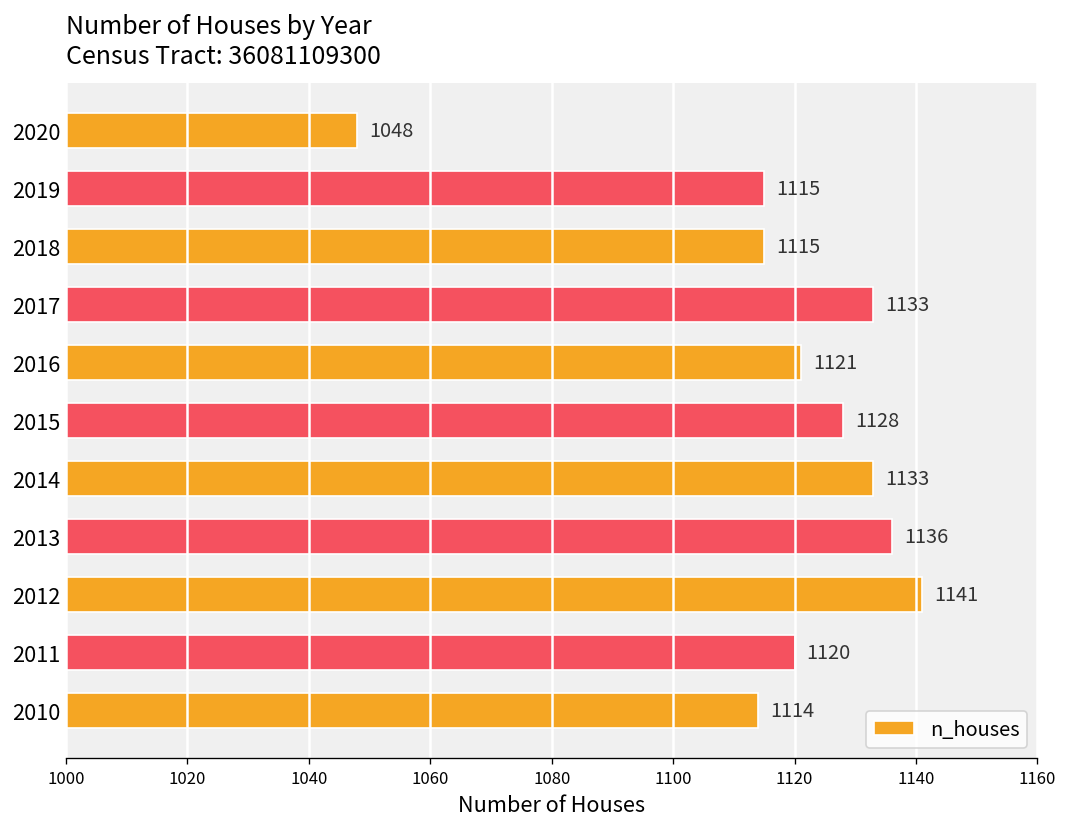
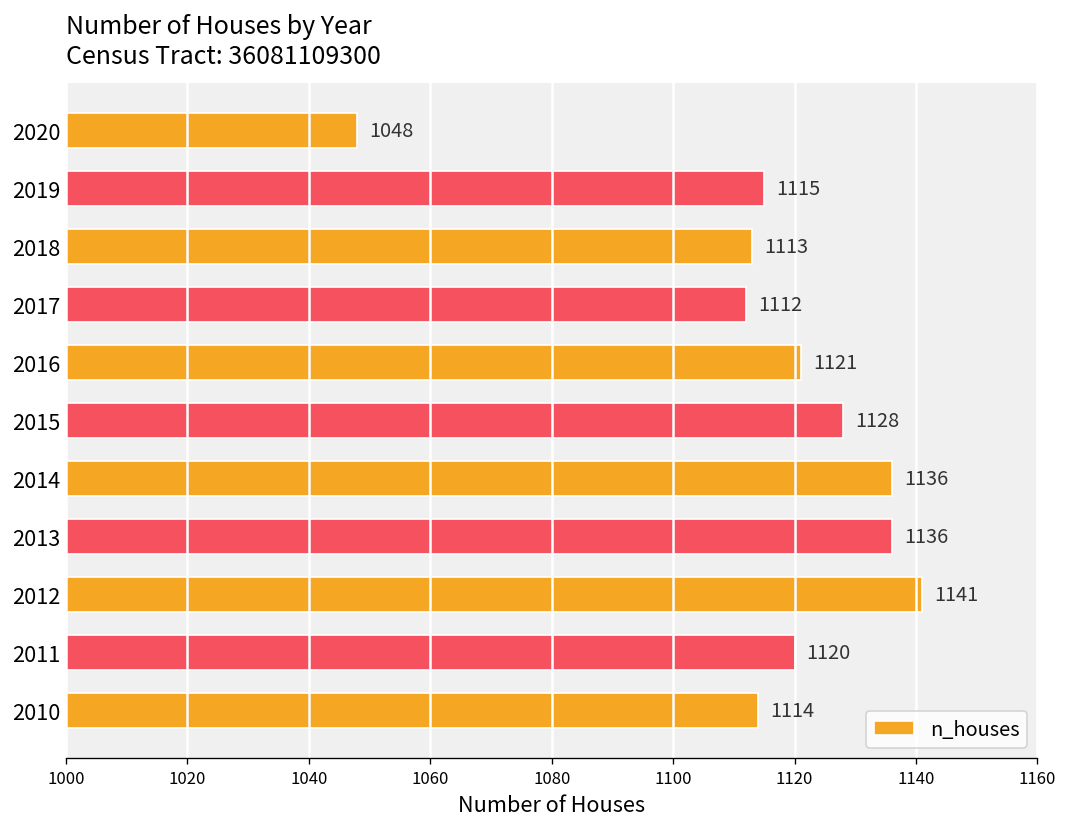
2018: 1115 -> 1113
2017: 1133 -> 1112
2014: 1133 -> 1136
